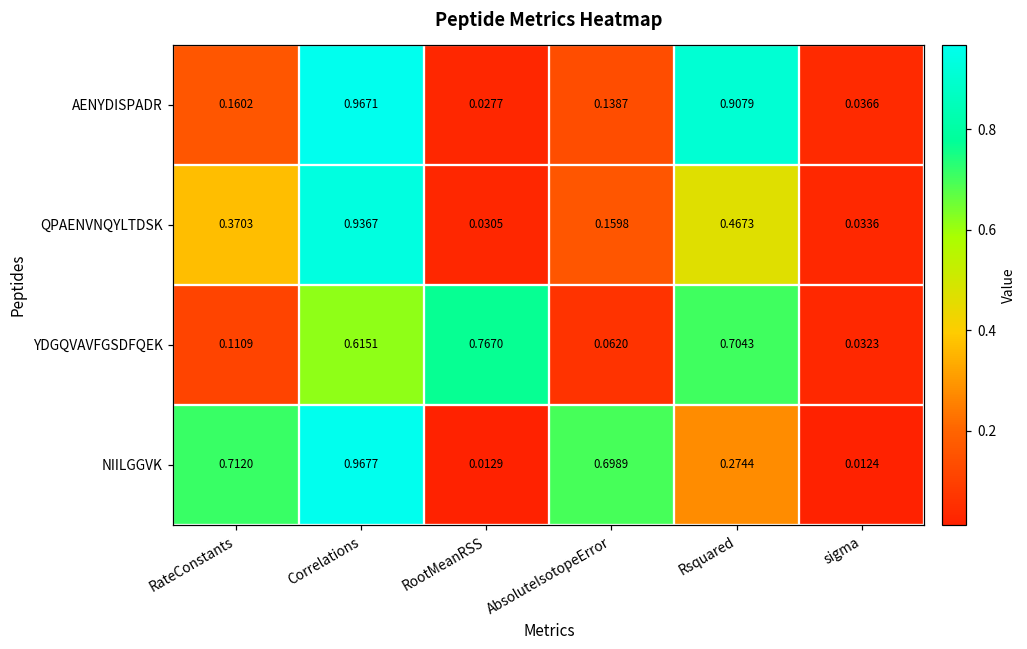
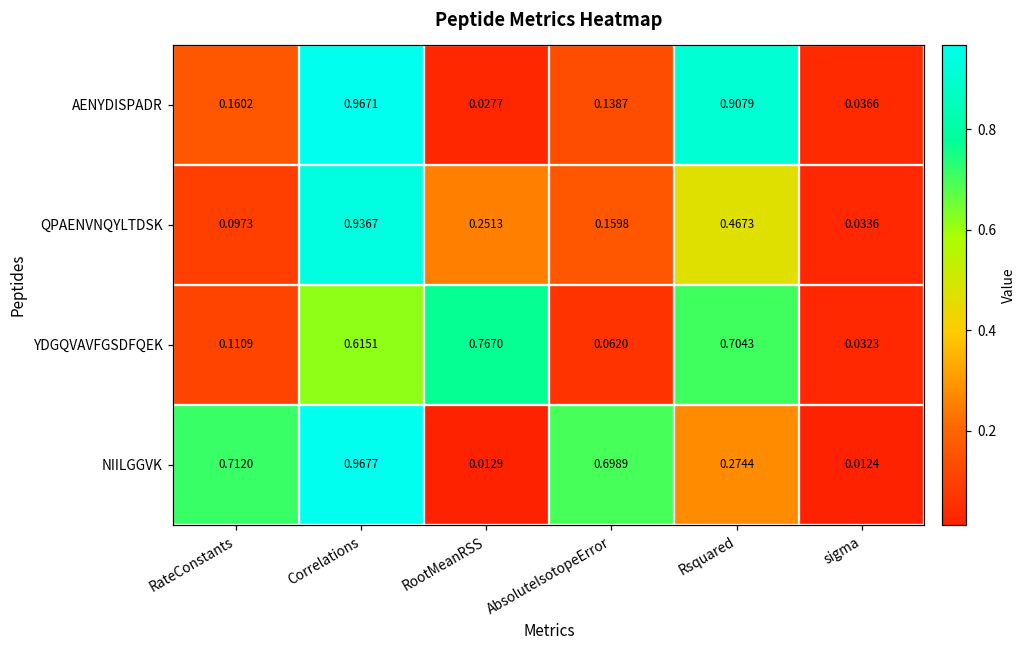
QPAENVNQYLTDSK, RateConstants: 0.3703 -> 0.0973
QPAENVNQYLTDSK, RootMeanRSS: 0.0305 -> 0.2513
